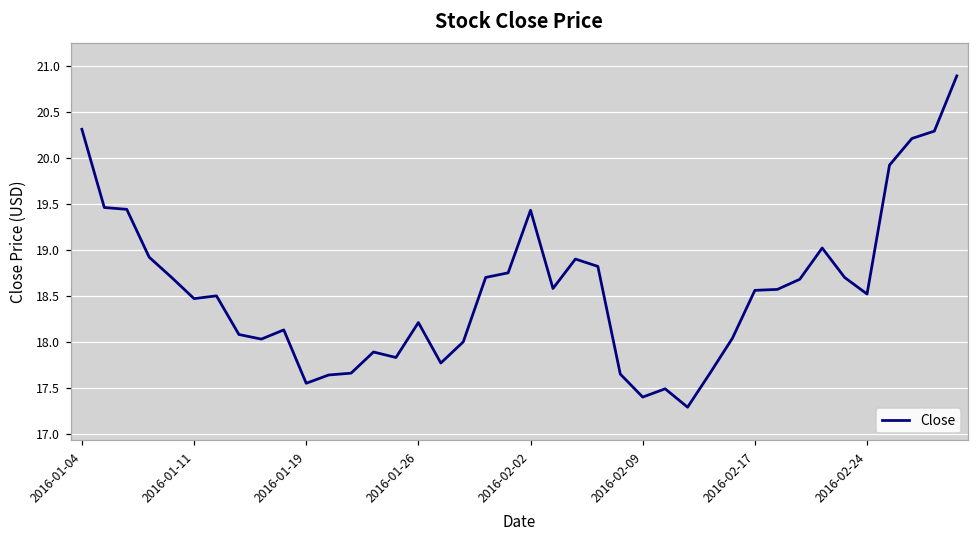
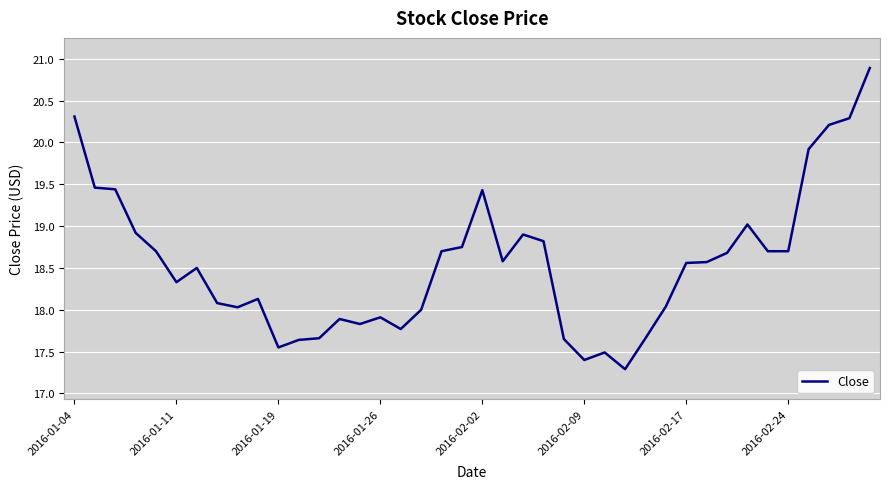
2016-01-11: 18.5 -> 18.3
2016-01-26: 18.2 -> 17.9
2016-02-24: 18.5 -> 18.7
